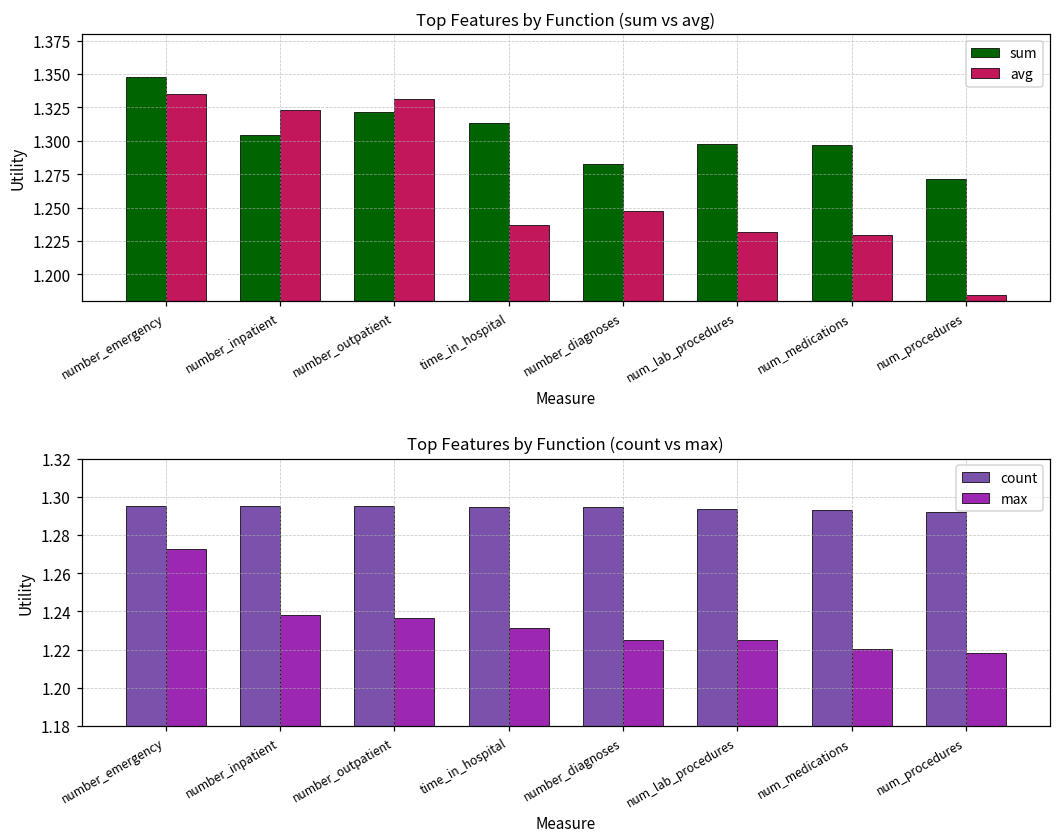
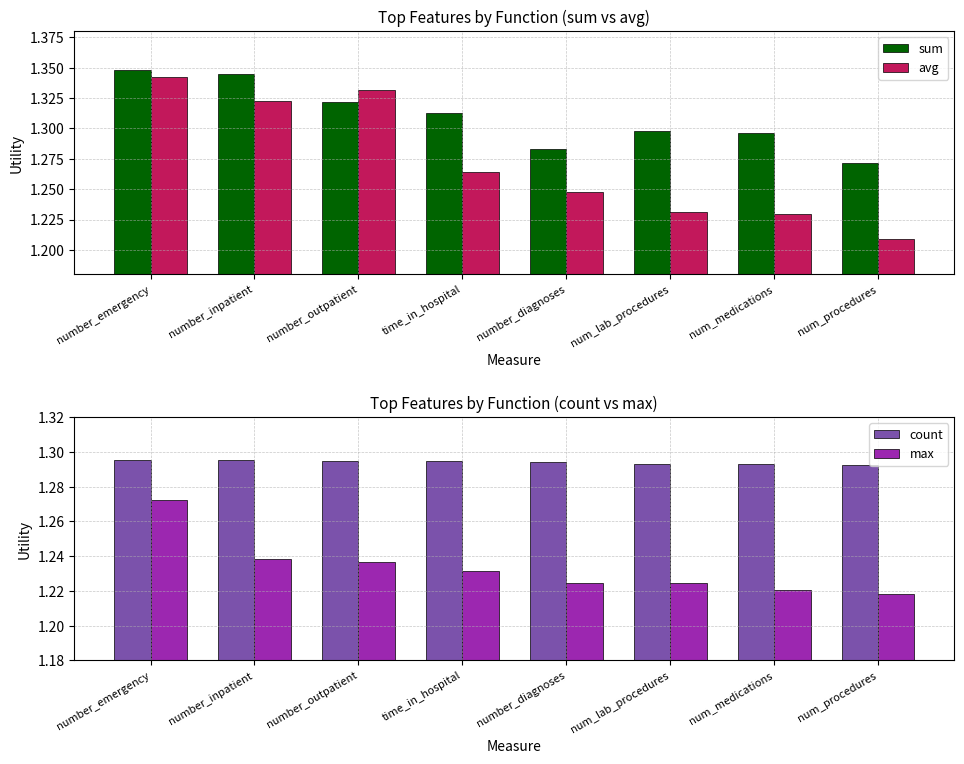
Top Features by Function (sum vs avg), avg, number_emergency: 1.335 -> 1.342
Top Features by Function (sum vs avg), sum, number_inpatient: 1.304 -> 1.345
Top Features by Function (sum vs avg), avg, time_in_hospital: 1.237 -> 1.264
Top Features by Function (sum vs avg), avg, num_procedures: 1.185 -> 1.209
